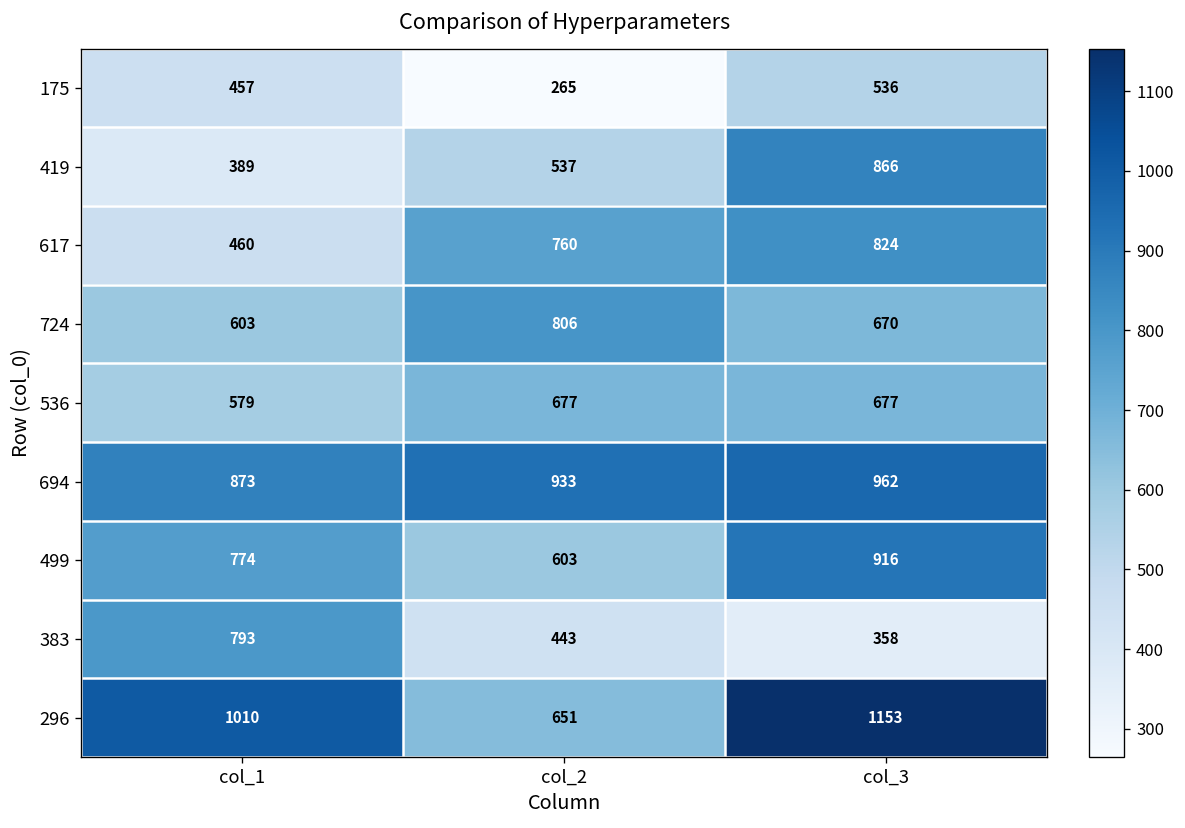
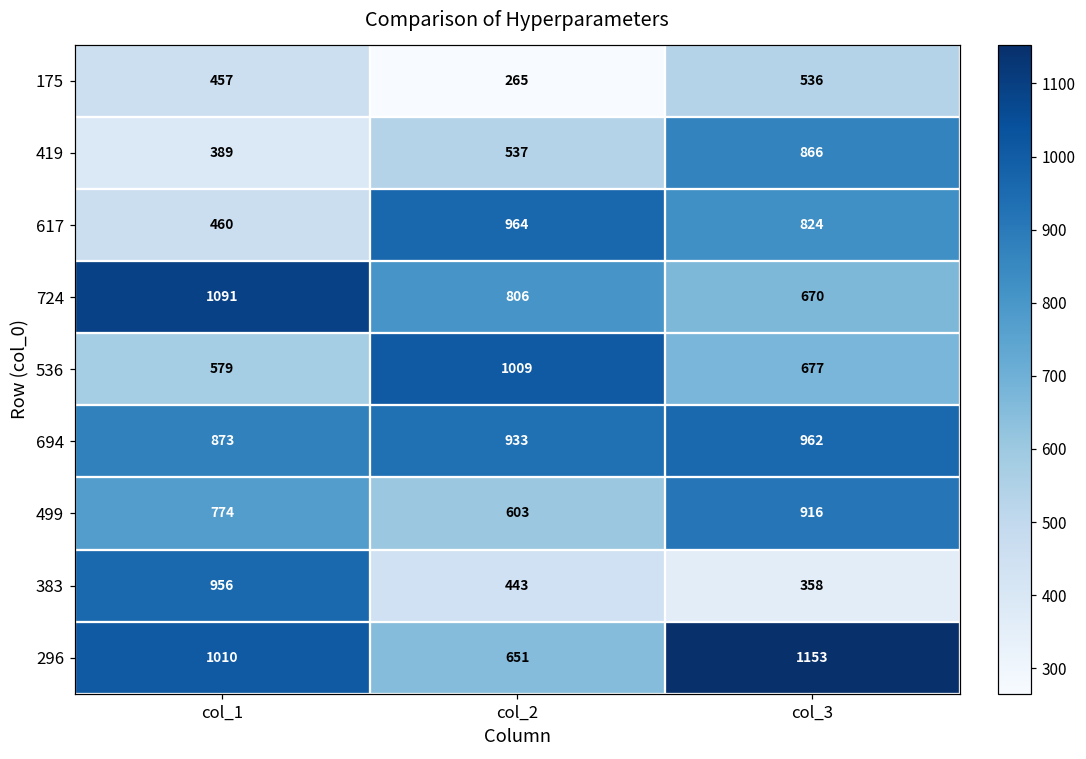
617, col_2: 760 -> 964
724, col_1: 603 -> 1091
536, col_2: 677 -> 1009
383, col_1: 793 -> 956
